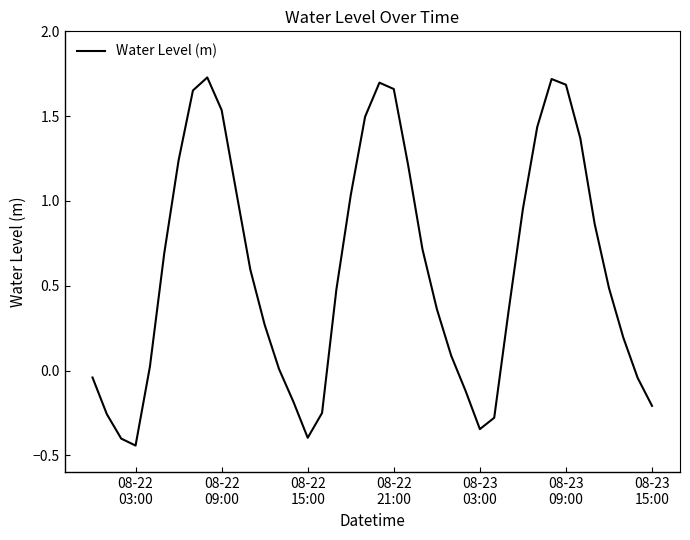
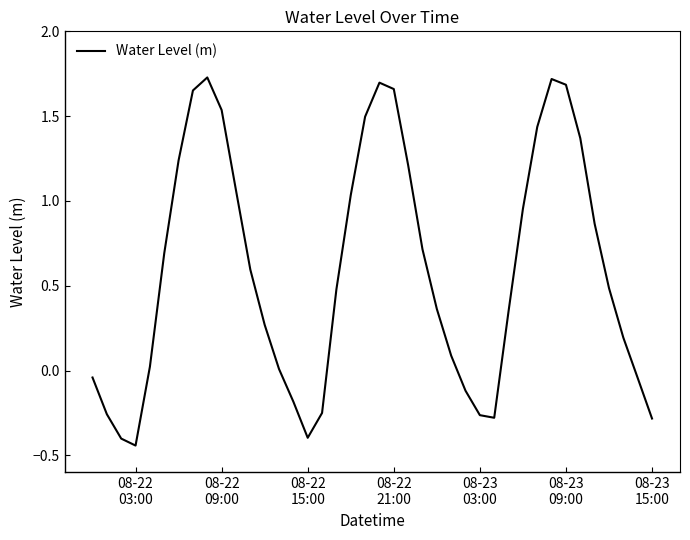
08-23 03:00: -0.34 -> -0.26
08-23 15:00: -0.21 -> -0.28
